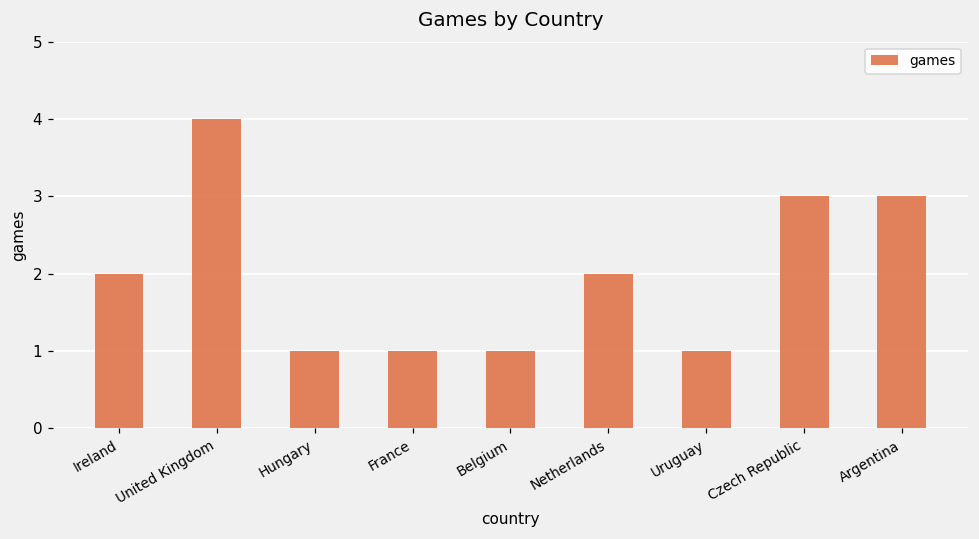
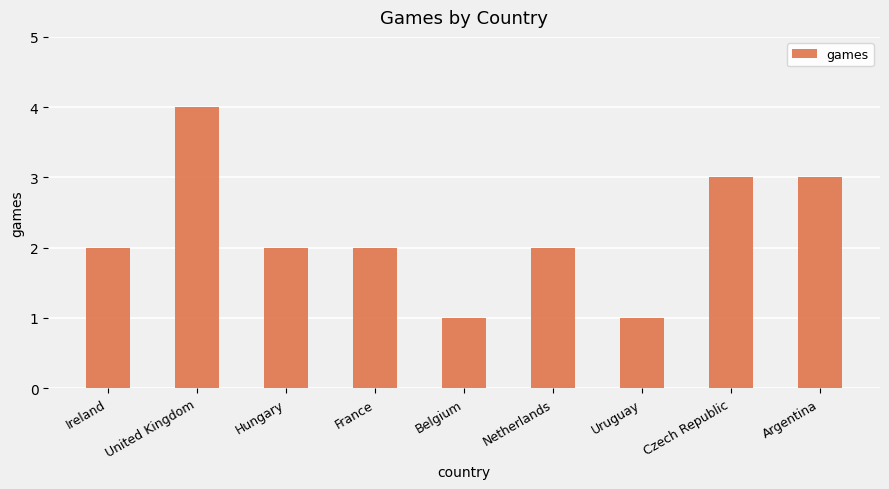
Hungary: 1 -> 2
France: 1 -> 2
